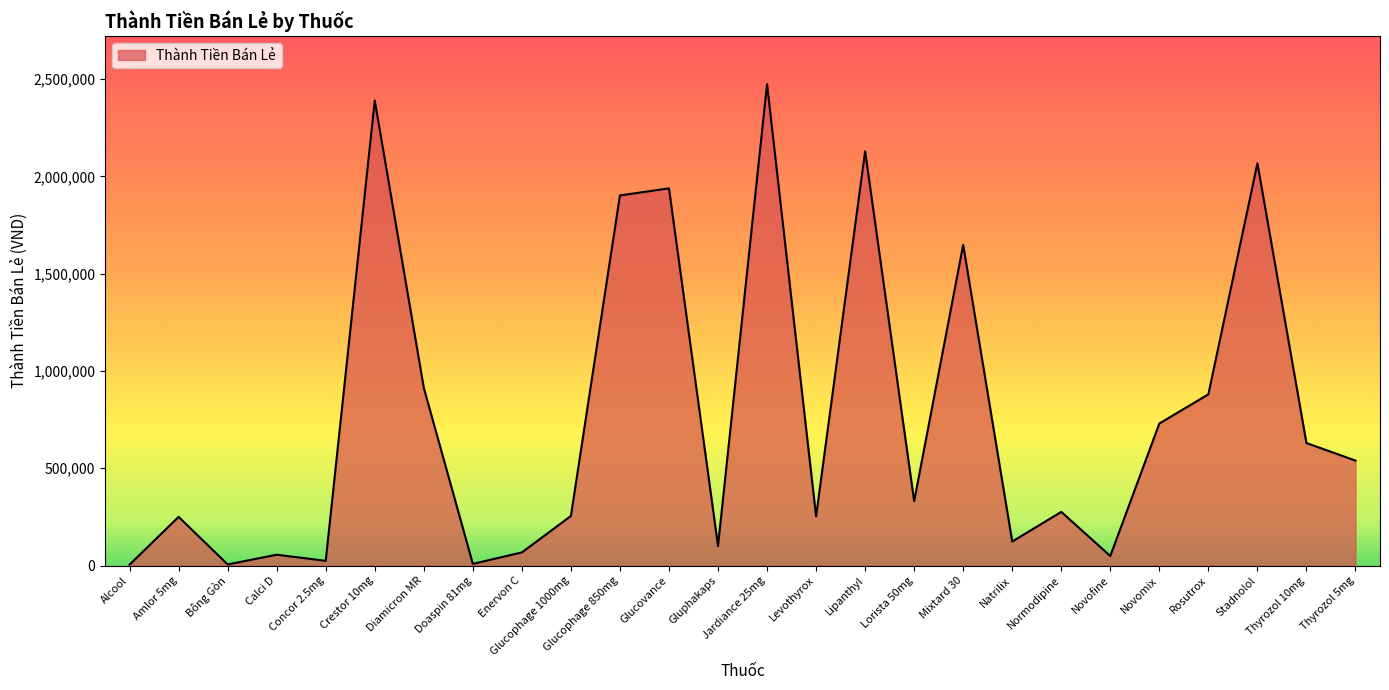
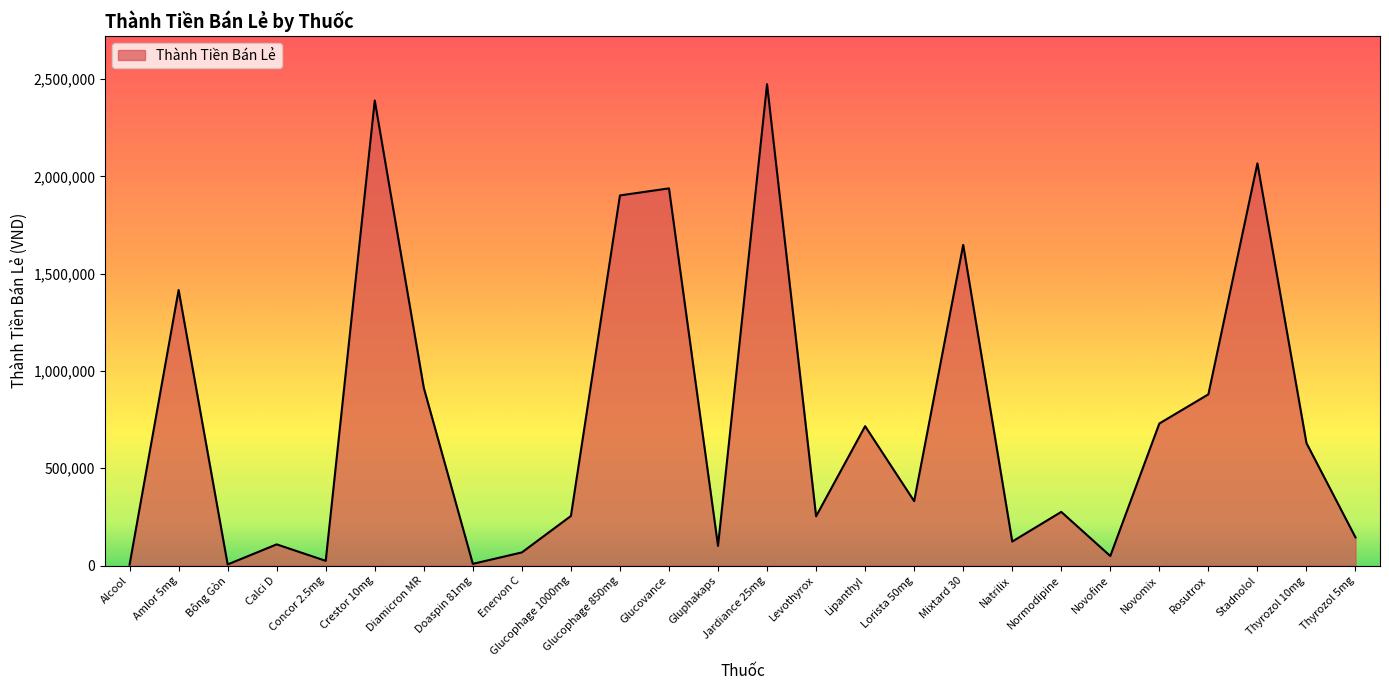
Amlor 5mg: 250,000 -> 1,420,000
Calci D: 60,000 -> 110,000
Lipanthyl: 2,130,000 -> 720,000
Thyrozol 5mg: 540,000 -> 140,000
